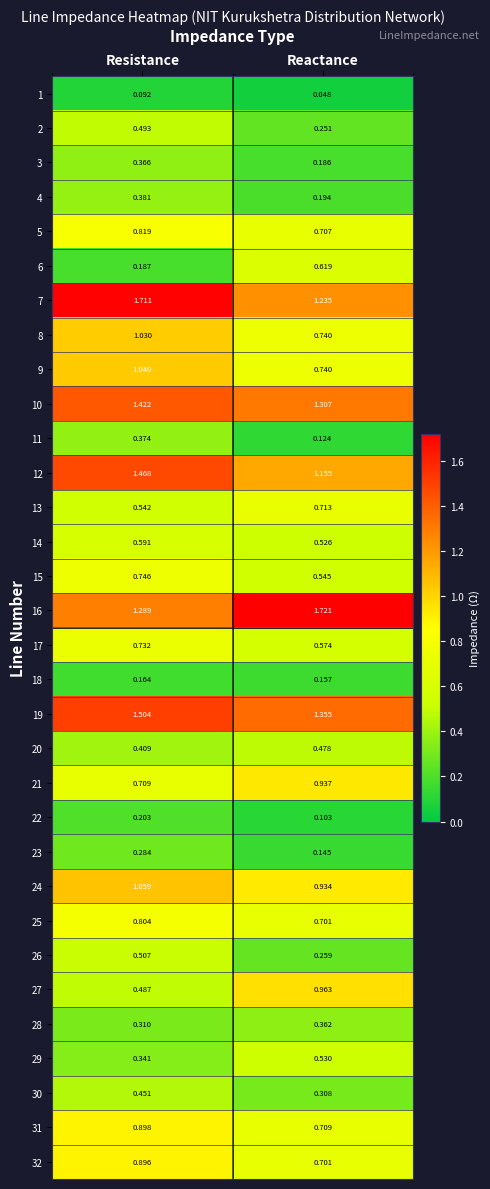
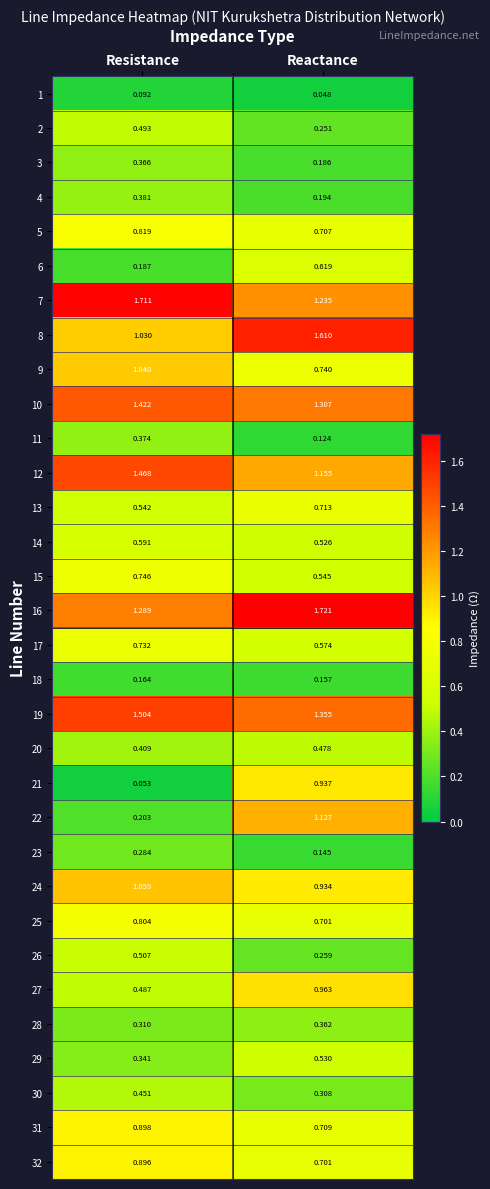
8, Reactance: 0.740 -> 1.610
21, Resistance: 0.709 -> 0.053
22, Reactance: 0.103 -> 1.127
